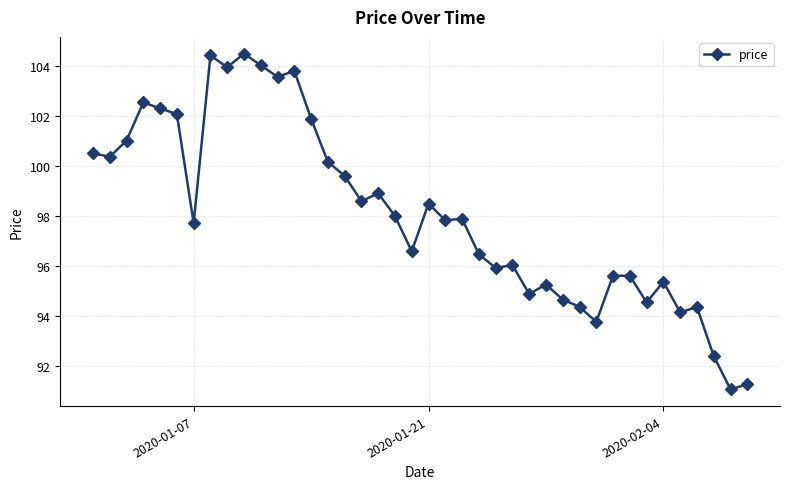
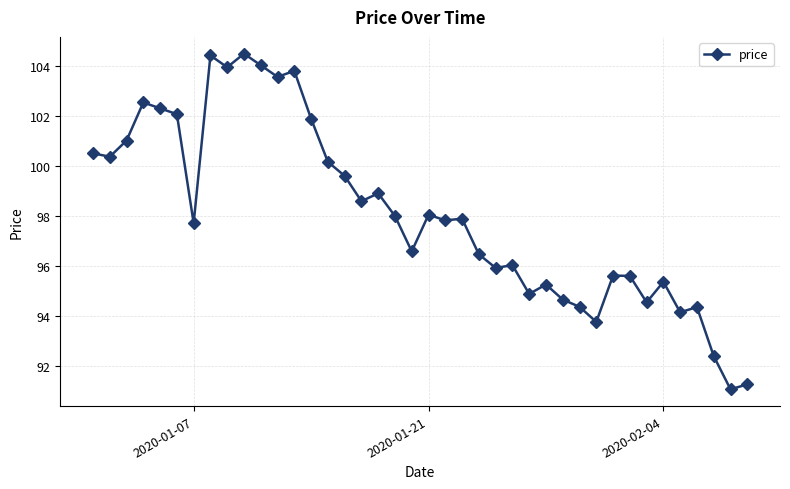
2020-01-21: 98.5 -> 98.0
